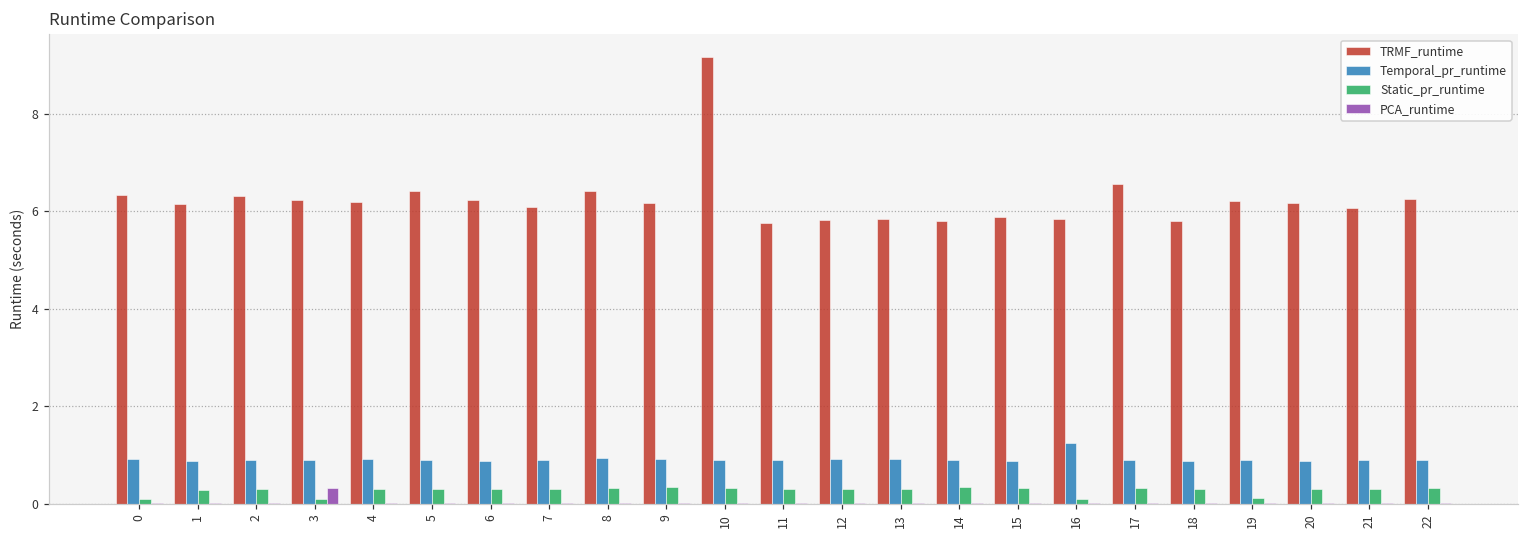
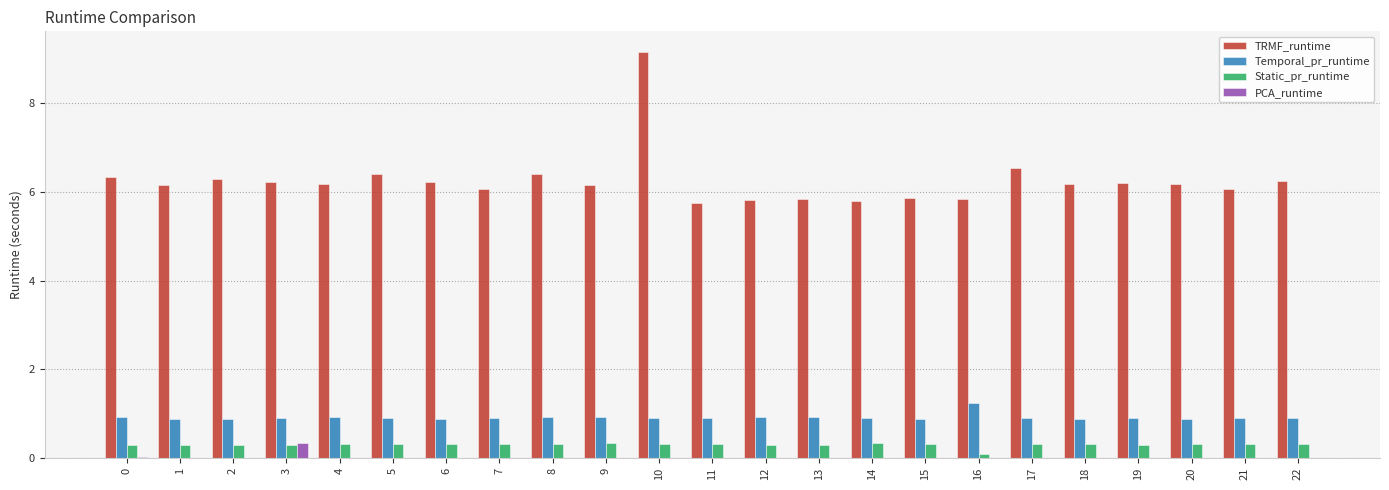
Static_pr_runtime, 0: 0.1 -> 0.3
Static_pr_runtime, 3: 0.1 -> 0.3
TRMF_runtime, 18: 5.8 -> 6.2
Static_pr_runtime, 19: 0.1 -> 0.3
